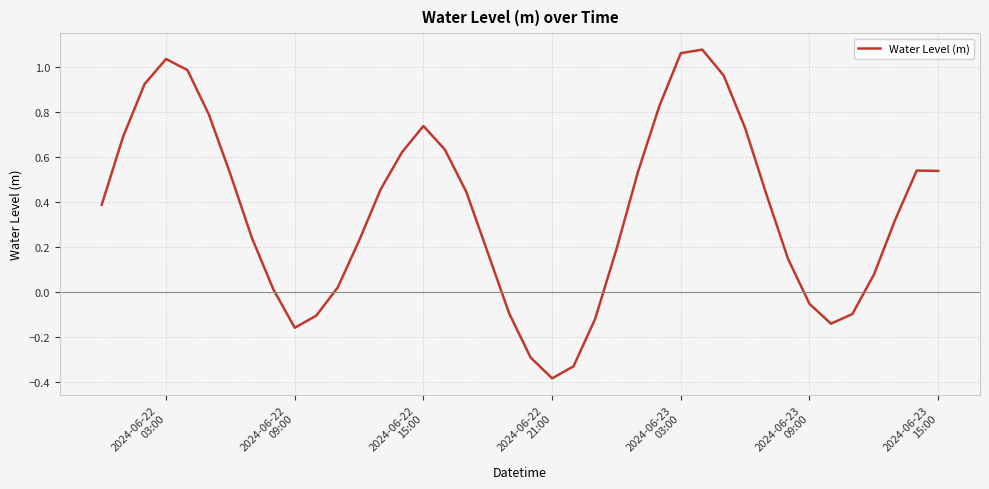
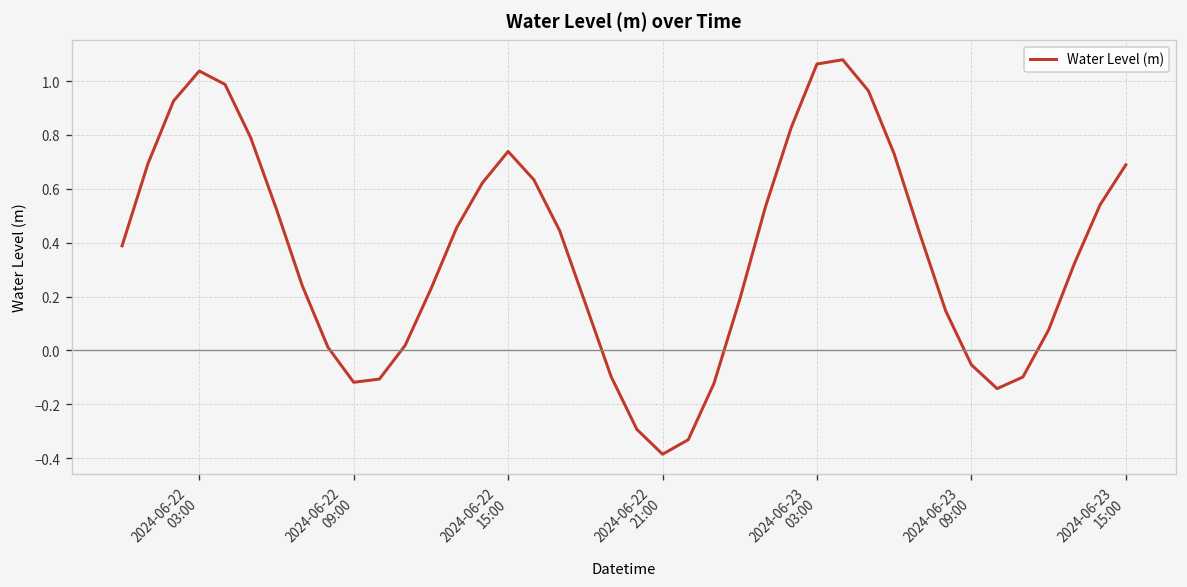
2024-06-22 09:00: -0.16 -> -0.12
2024-06-23 15:00: 0.54 -> 0.69
